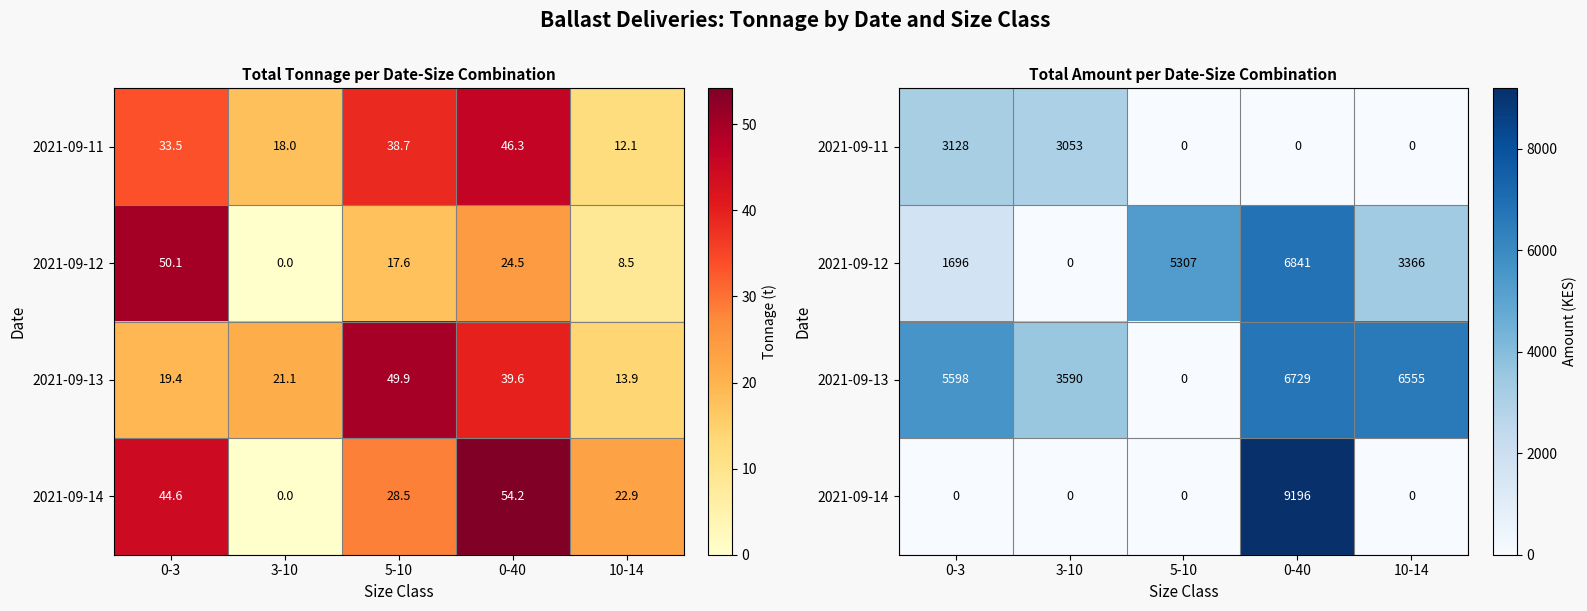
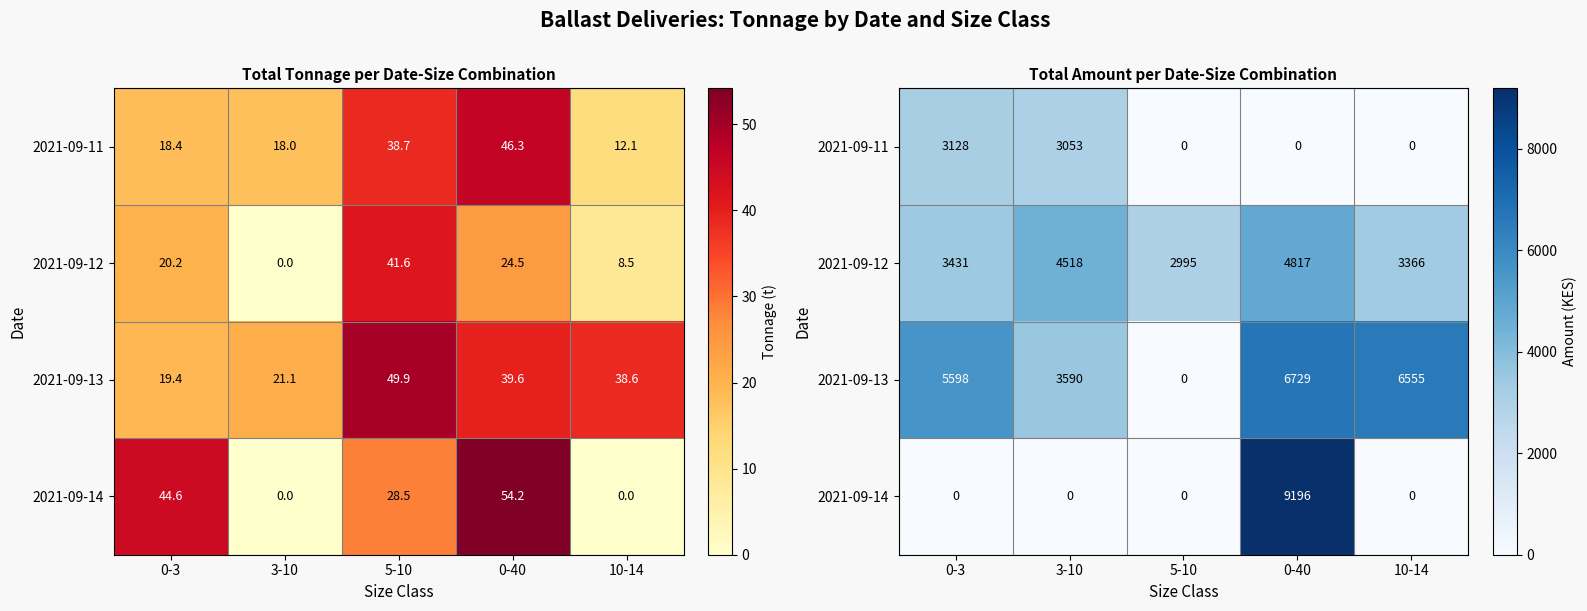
Total Tonnage per Date-Size Combination, 2021-09-11, 0-3: 33.5 -> 18.4
Total Tonnage per Date-Size Combination, 2021-09-12, 0-3: 50.1 -> 20.2
Total Tonnage per Date-Size Combination, 2021-09-12, 5-10: 17.6 -> 41.6
Total Tonnage per Date-Size Combination, 2021-09-13, 10-14: 13.9 -> 38.6
Total Tonnage per Date-Size Combination, 2021-09-14, 10-14: 22.9 -> 0.0
Total Amount per Date-Size Combination, 2021-09-12, 0-3: 1696 -> 3431
Total Amount per Date-Size Combination, 2021-09-12, 3-10: 0 -> 4518
Total Amount per Date-Size Combination, 2021-09-12, 5-10: 5307 -> 2995
Total Amount per Date-Size Combination, 2021-09-12, 0-40: 6841 -> 4817
